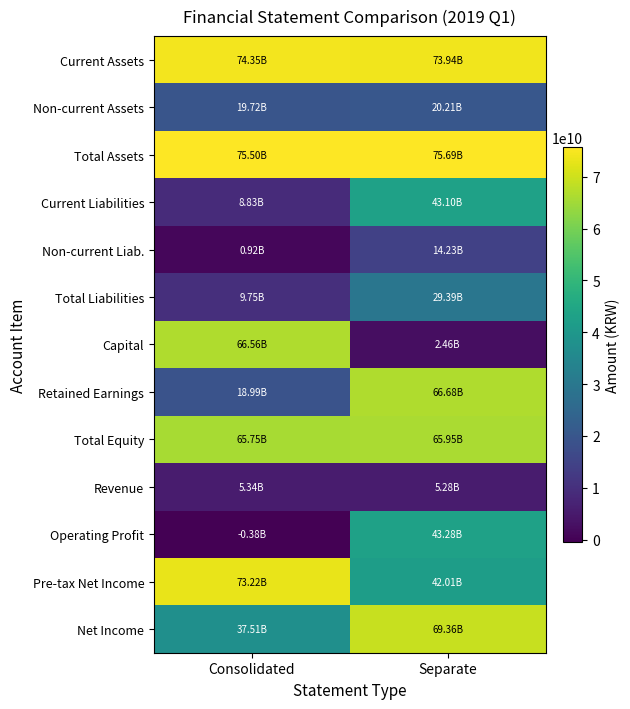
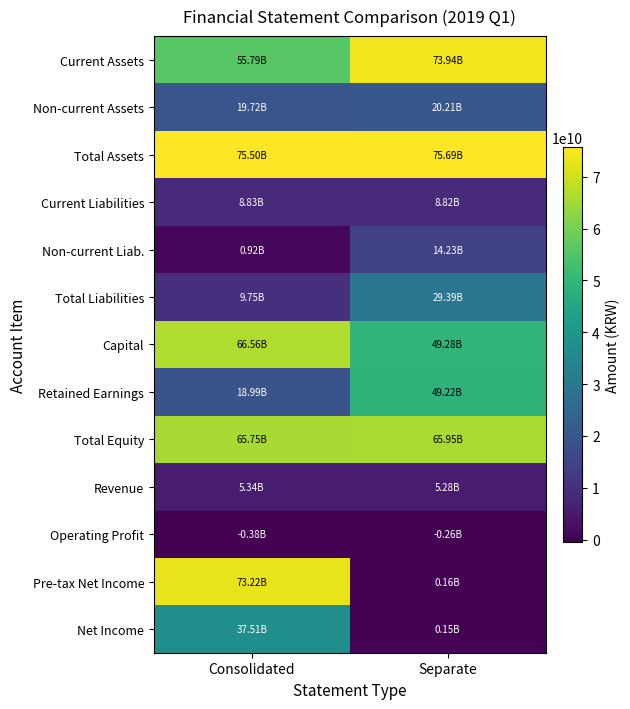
Current Assets, Consolidated: 74.35B -> 55.79B
Current Liabilities, Separate: 43.10B -> 8.82B
Capital, Separate: 2.46B -> 49.28B
Retained Earnings, Separate: 66.68B -> 49.22B
Operating Profit, Separate: 43.28B -> -0.26B
Pre-tax Net Income, Separate: 42.01B -> 0.16B
Net Income, Separate: 69.36B -> 0.15B
